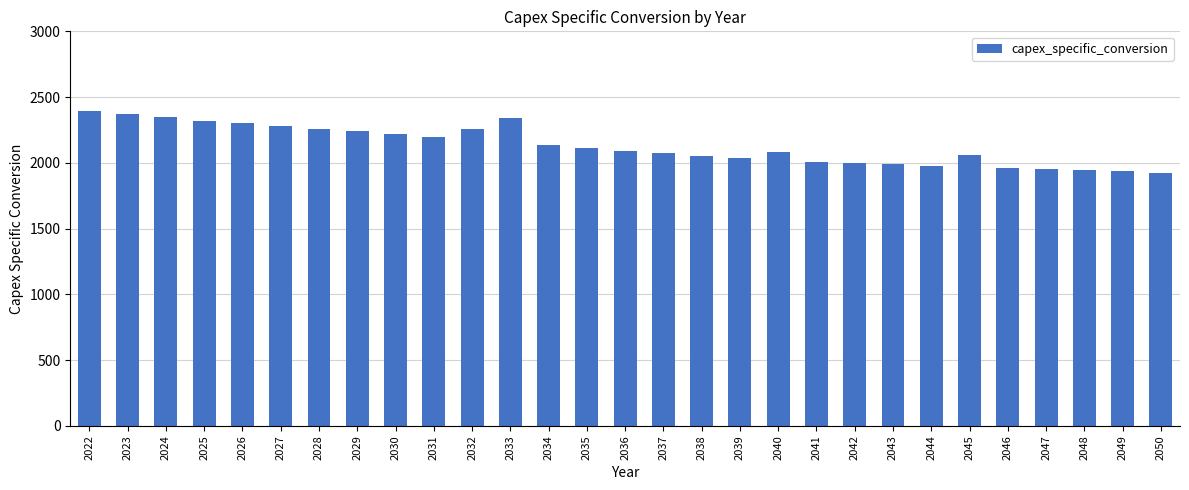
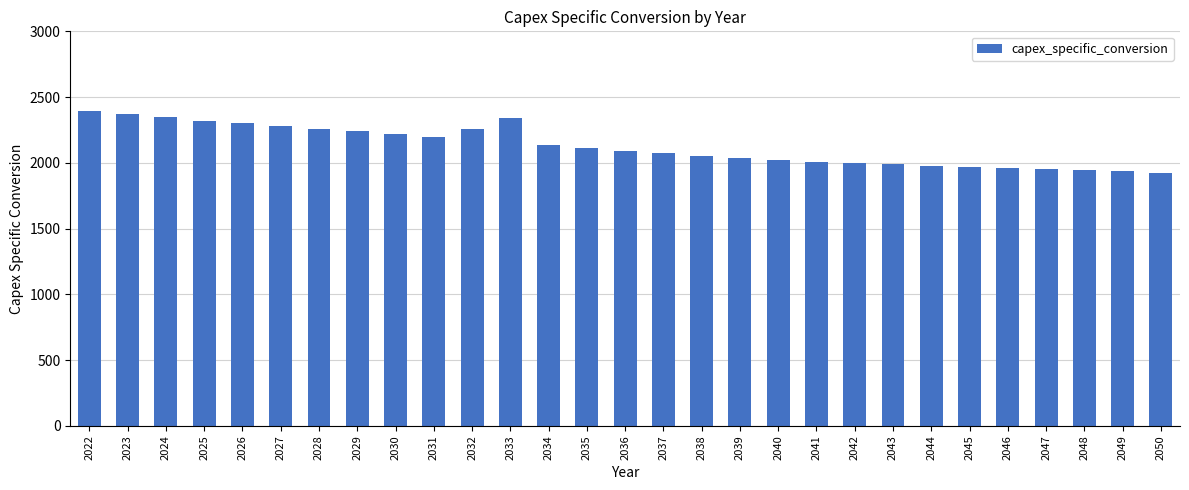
2040: 2080 -> 2020
2045: 2060 -> 1970
